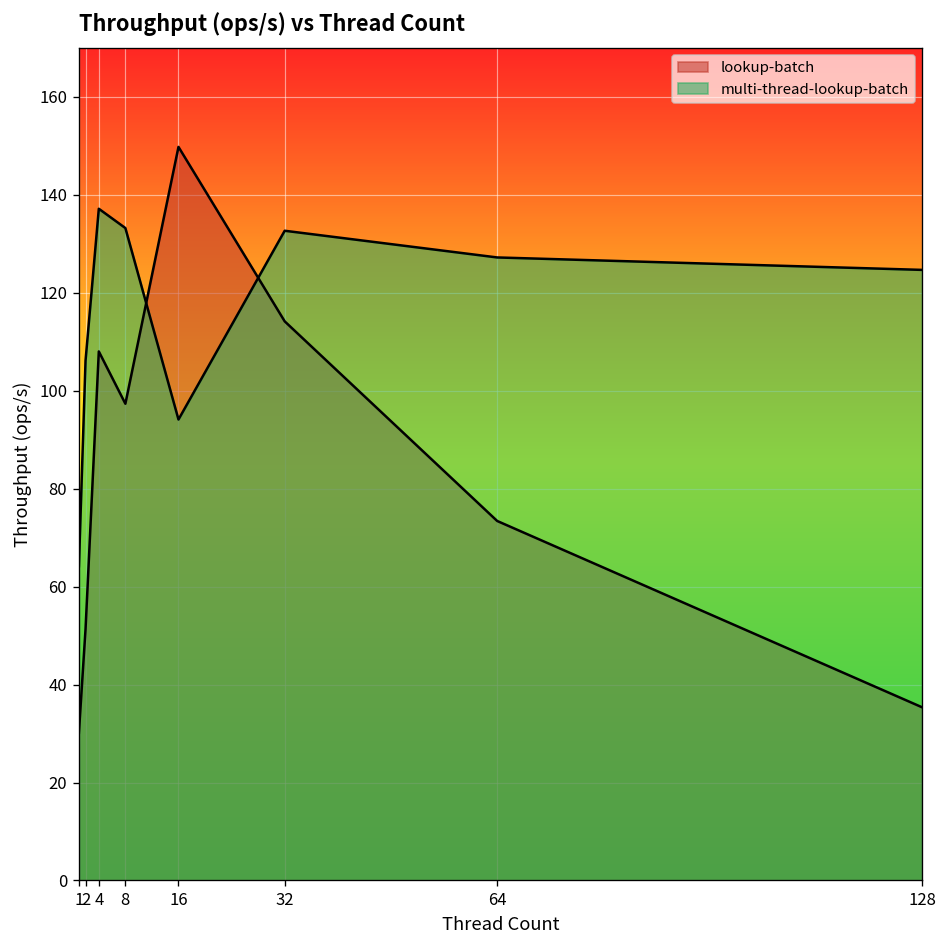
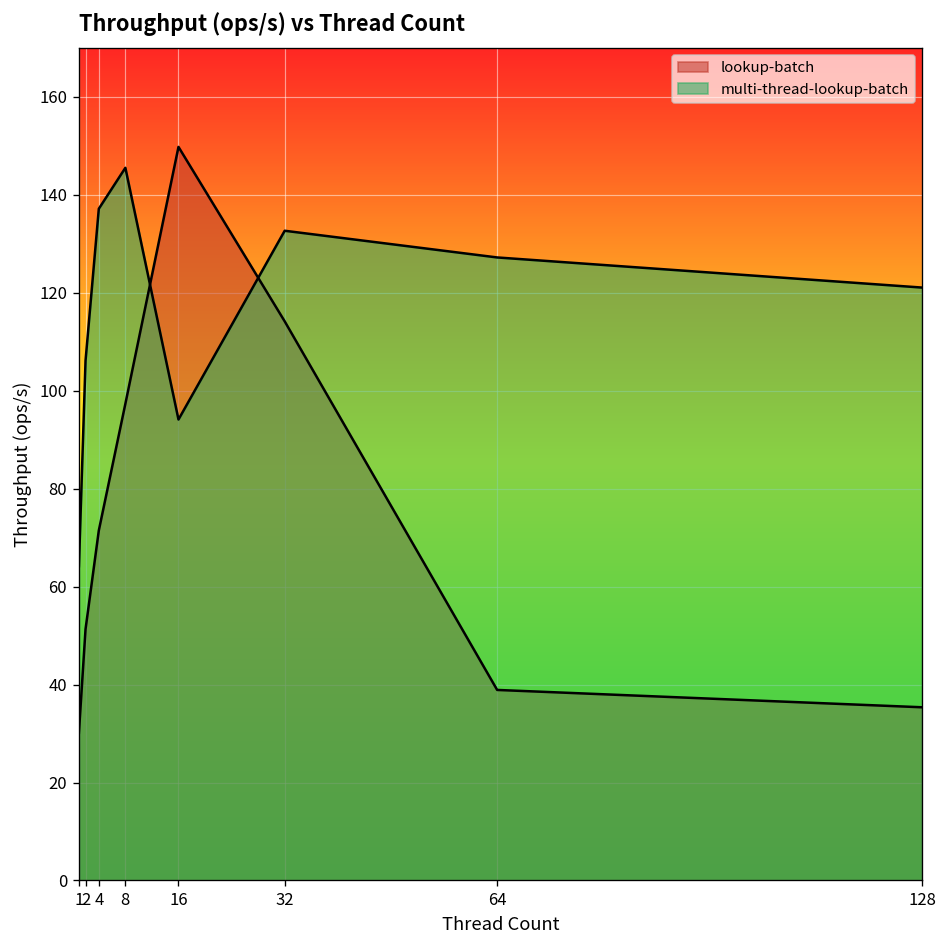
lookup-batch, 4: 108 -> 71
multi-thread-lookup-batch, 8: 133 -> 146
lookup-batch, 64: 73 -> 39
multi-thread-lookup-batch, 128: 125 -> 121
